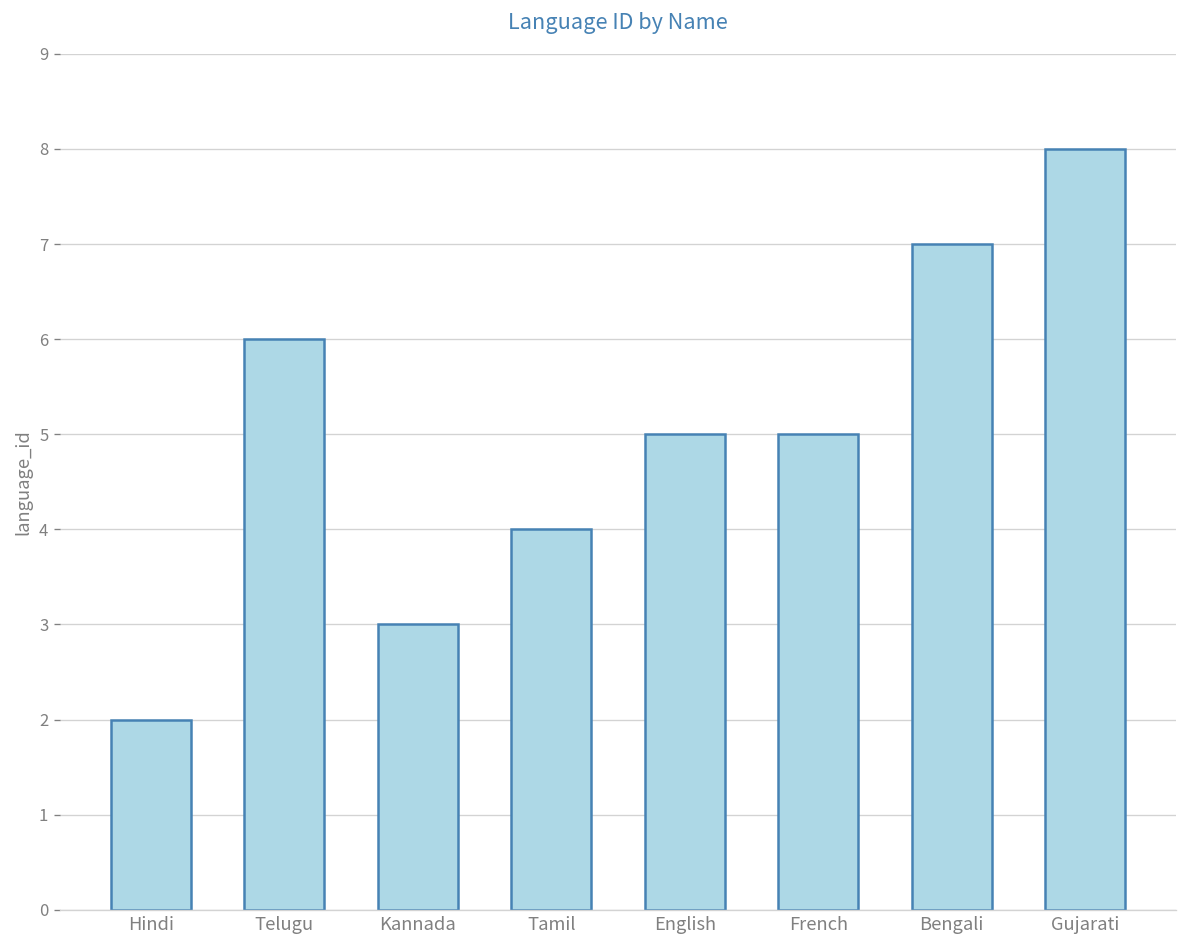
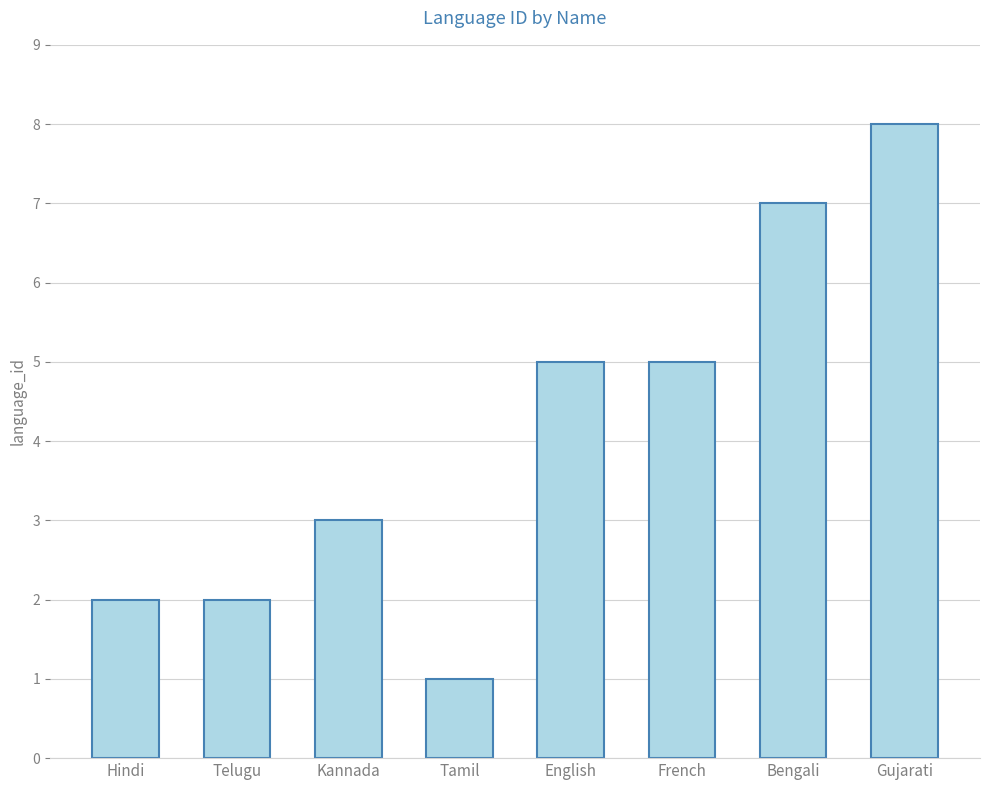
Telugu: 6 -> 2
Tamil: 4 -> 1
